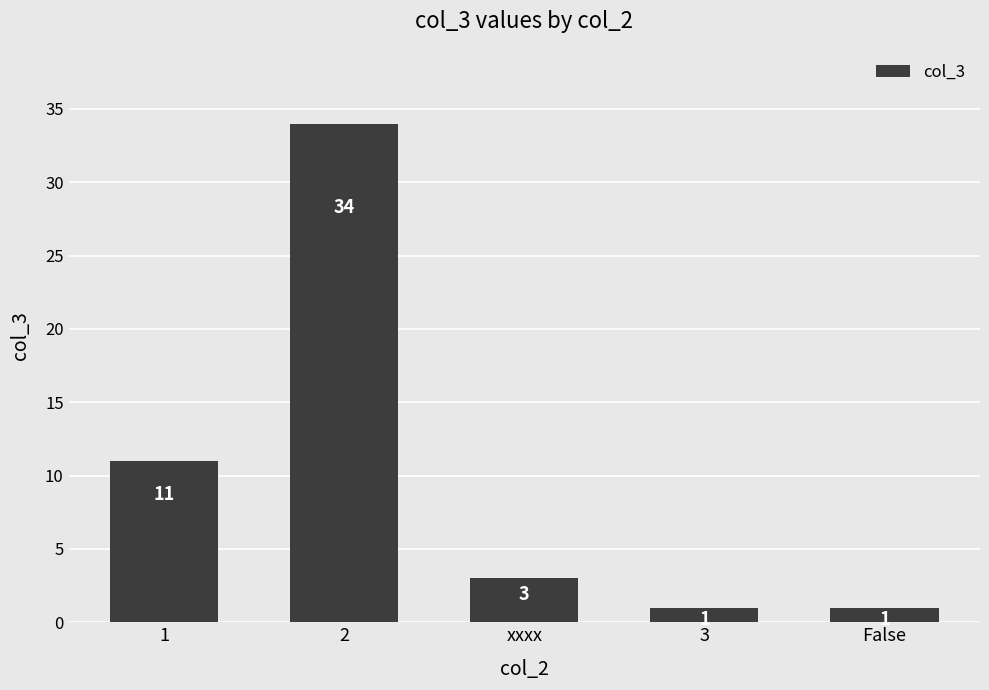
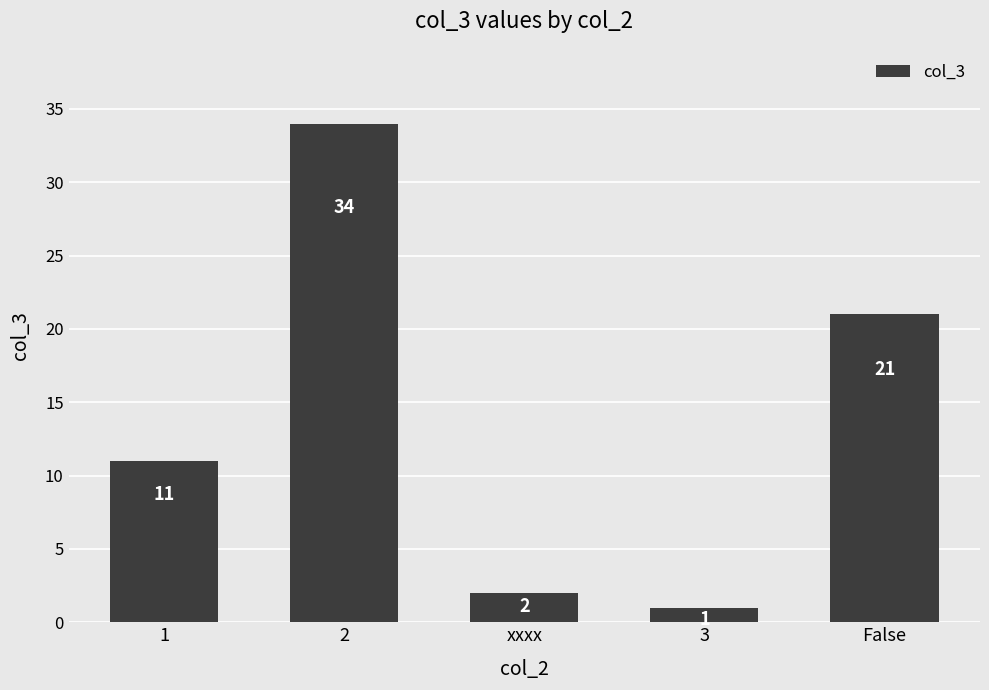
xxxx: 3 -> 2
False: 1 -> 21
